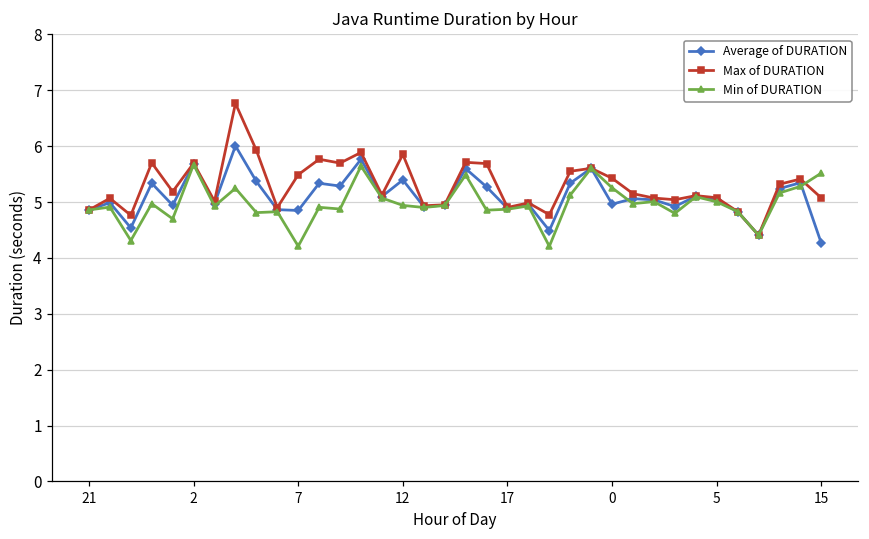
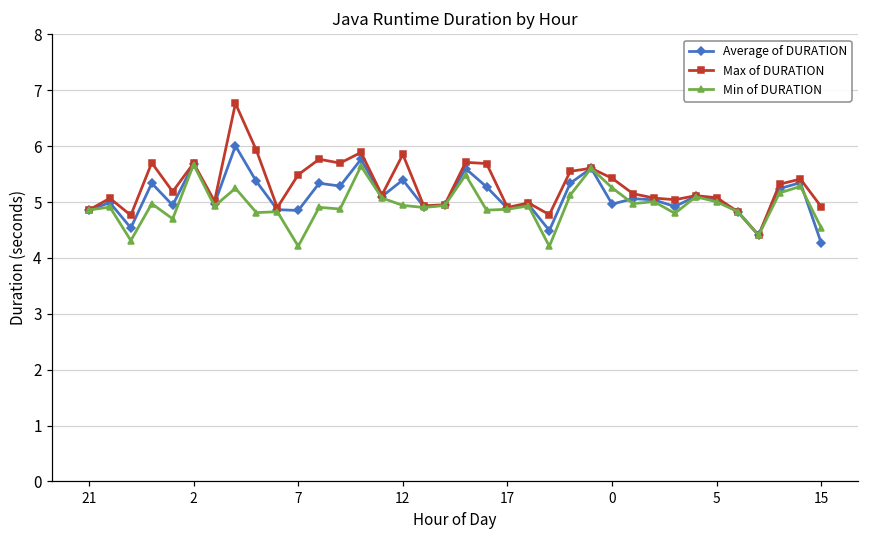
Max of DURATION, 15: 5.1 -> 4.9
Min of DURATION, 15: 5.5 -> 4.5
